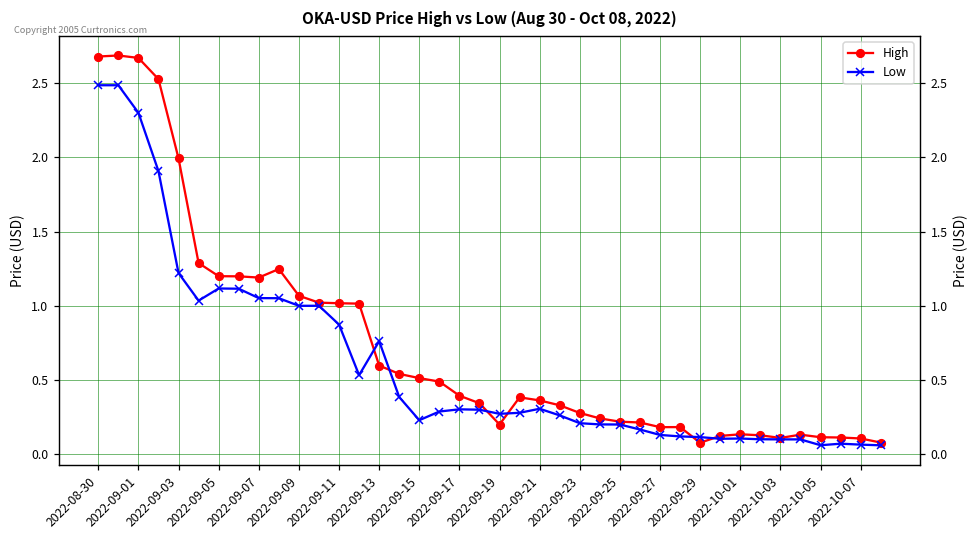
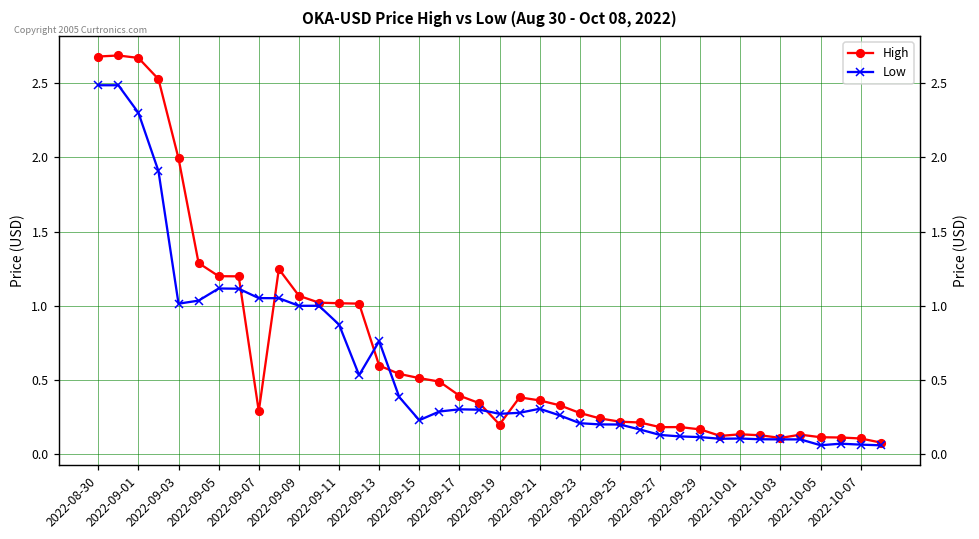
Low, 2022-09-03: 1.22 -> 1.01
High, 2022-09-07: 1.19 -> 0.29
High, 2022-09-29: 0.08 -> 0.17
